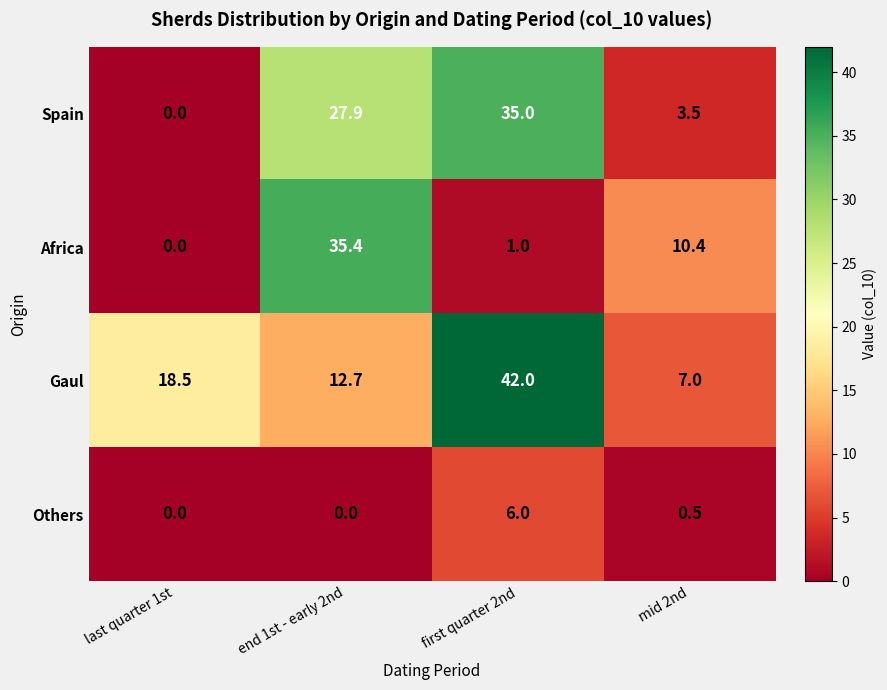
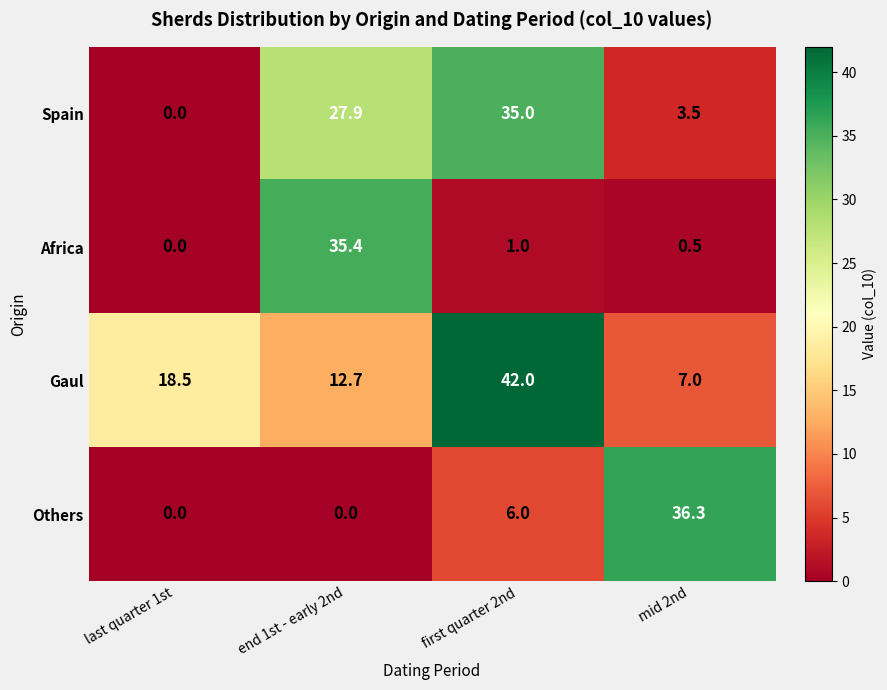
Africa, mid 2nd: 10.4 -> 0.5
Others, mid 2nd: 0.5 -> 36.3
